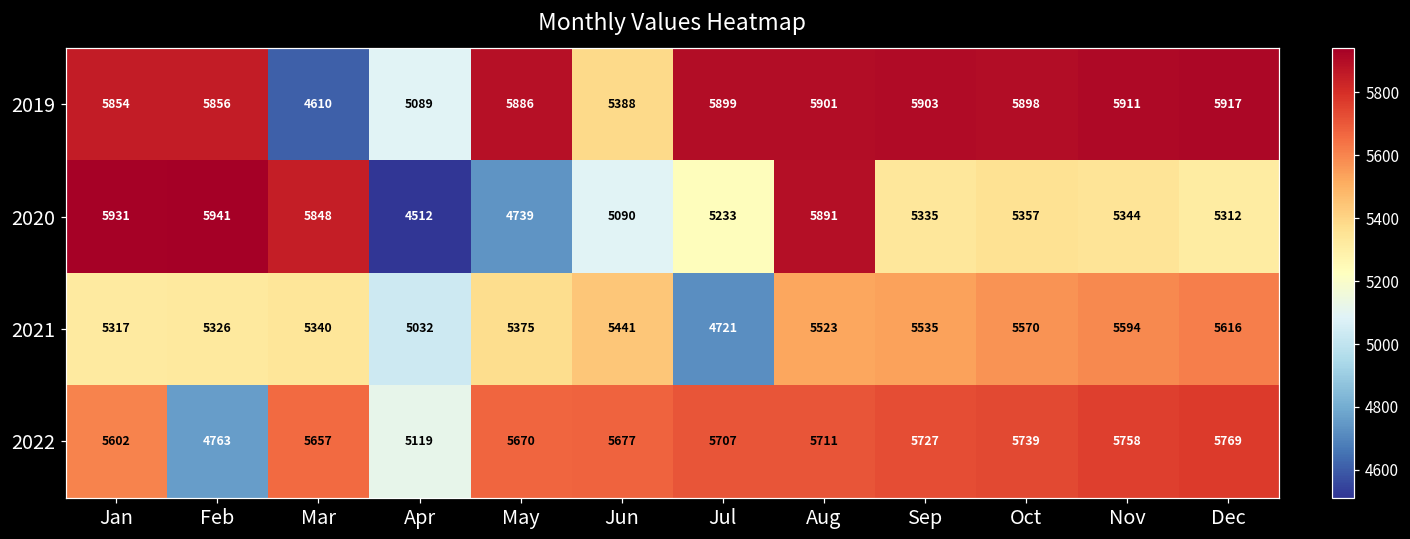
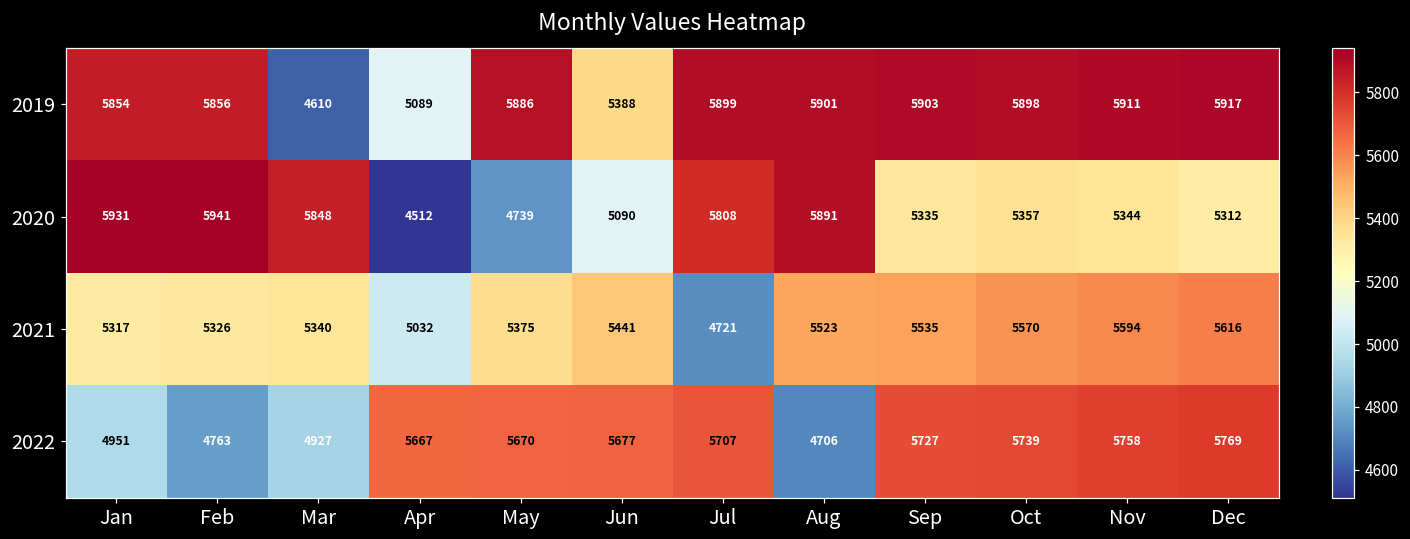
2020, Jul: 5233 -> 5808
2022, Jan: 5602 -> 4951
2022, Mar: 5657 -> 4927
2022, Apr: 5119 -> 5667
2022, Aug: 5711 -> 4706
